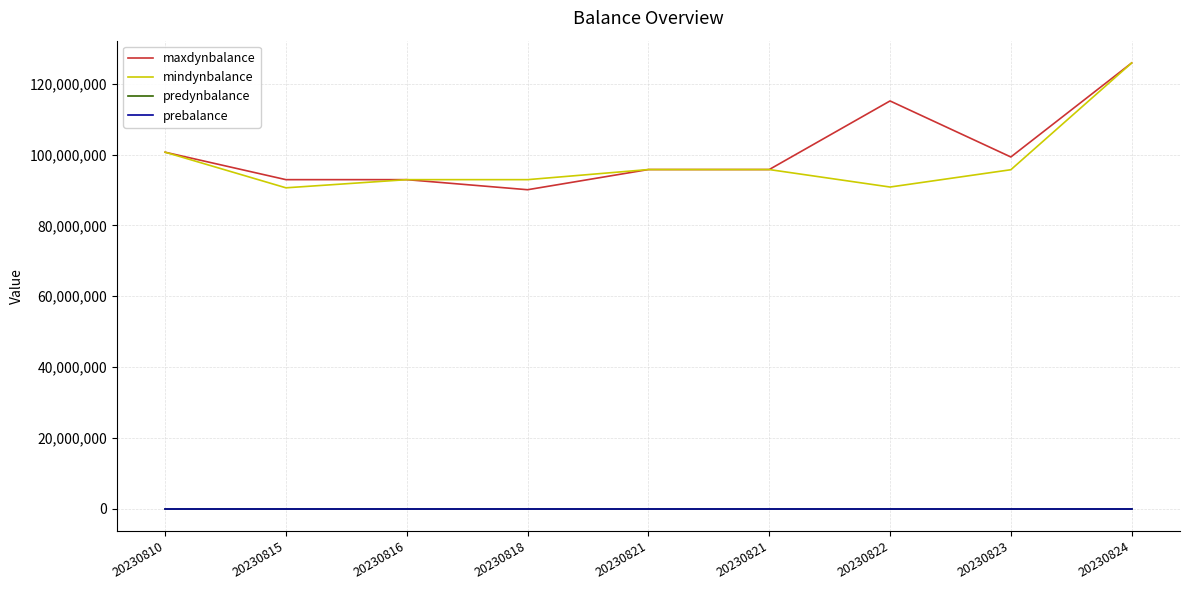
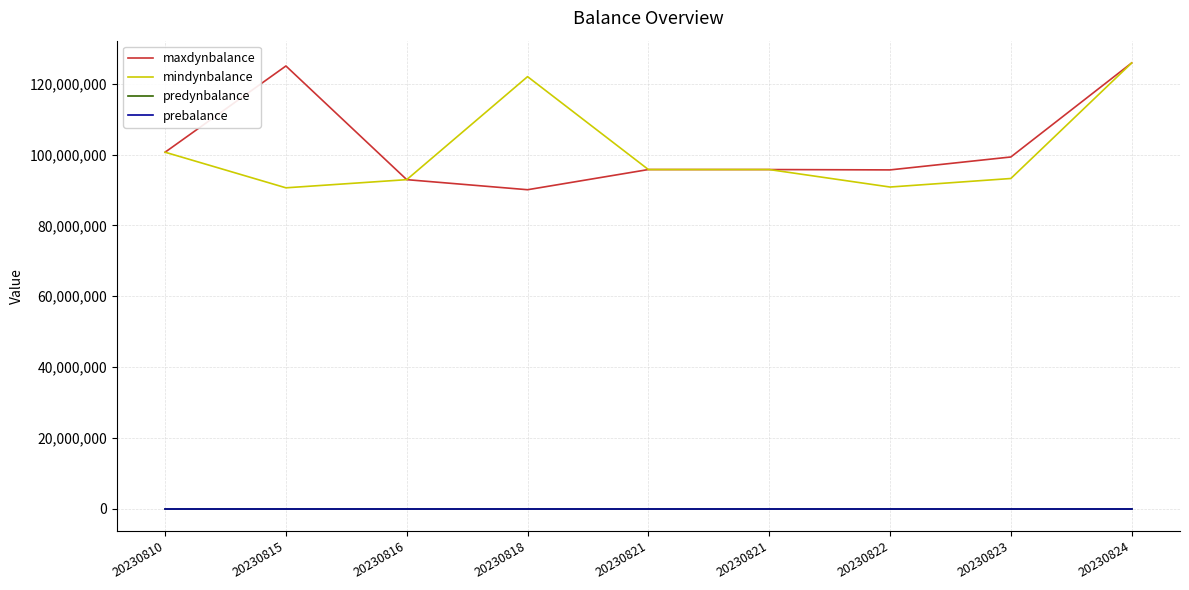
maxdynbalance, 20230815: 93,000,000 -> 125,000,000
mindynbalance, 20230818: 93,000,000 -> 122,000,000
maxdynbalance, 20230822: 115,000,000 -> 96,000,000
mindynbalance, 20230823: 96,000,000 -> 93,000,000
